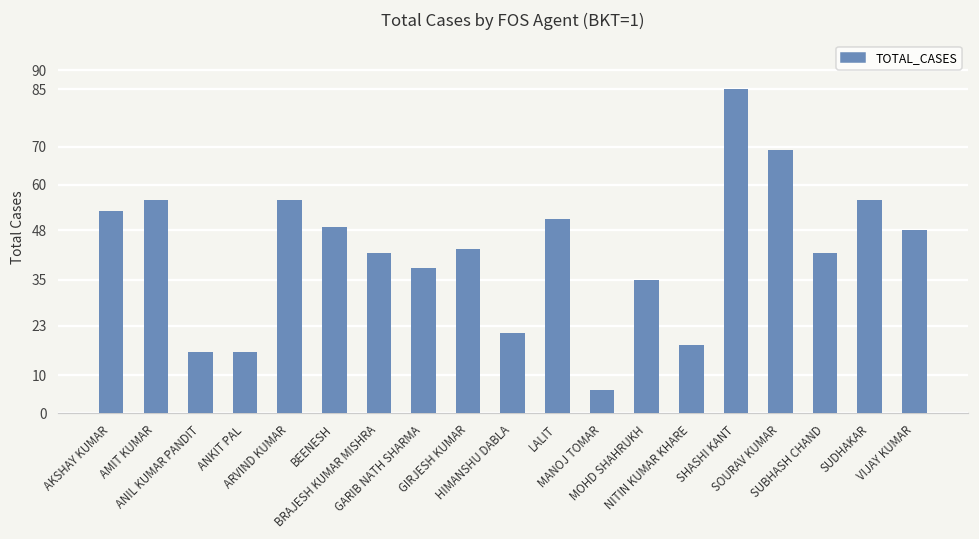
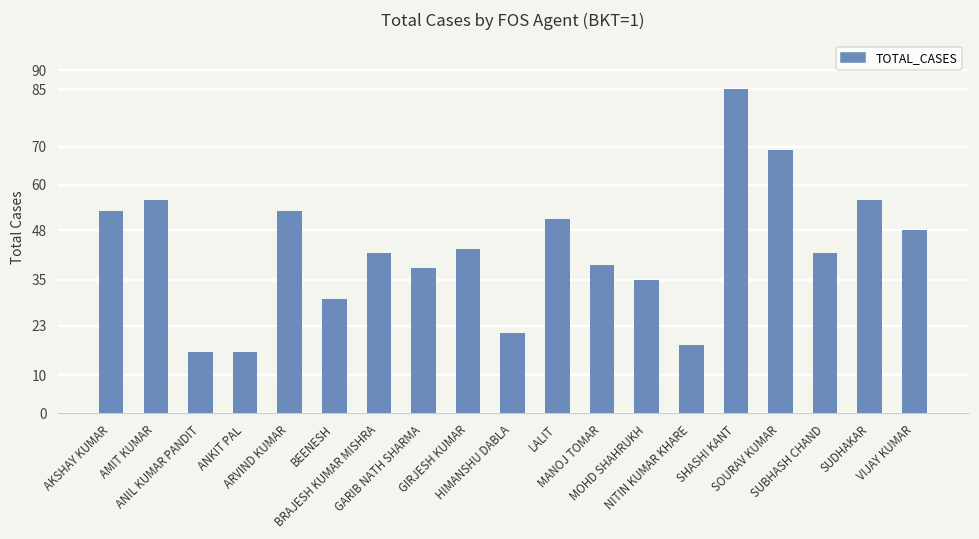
ARVIND KUMAR: 56 -> 53
BEENESH: 49 -> 30
MANOJ TOMAR: 6 -> 39
